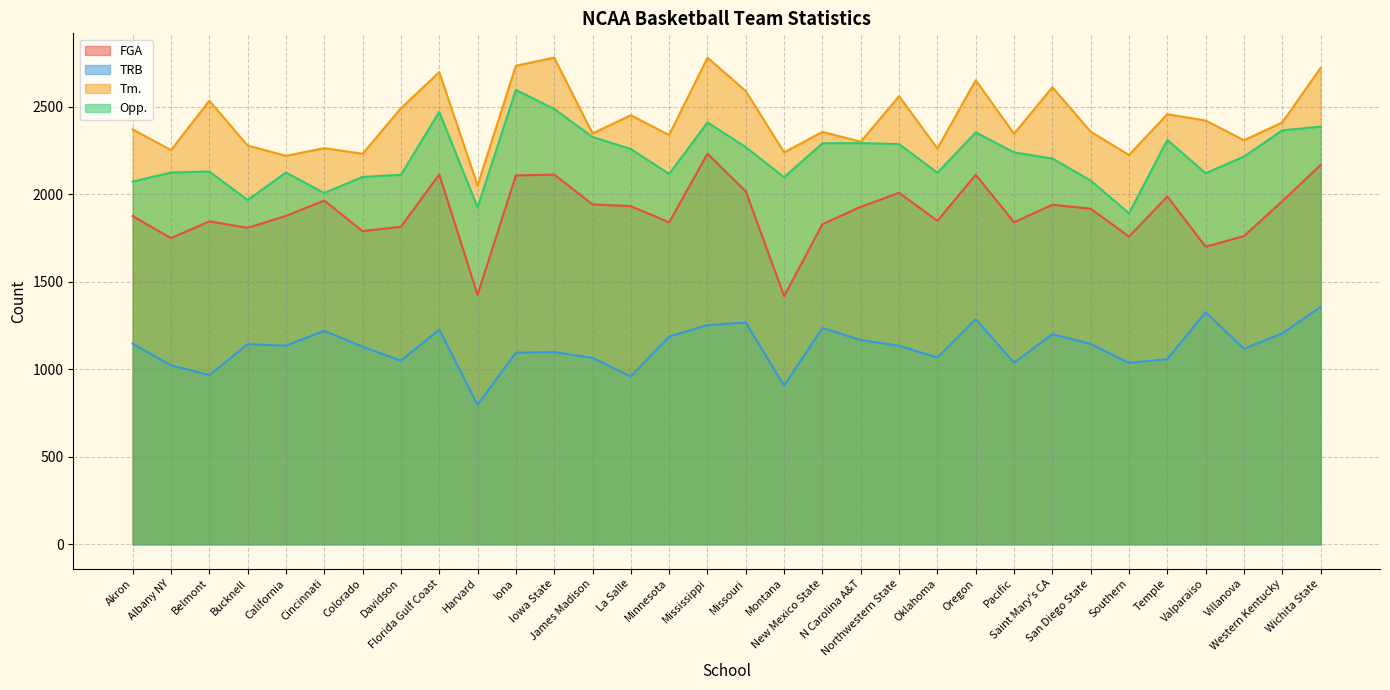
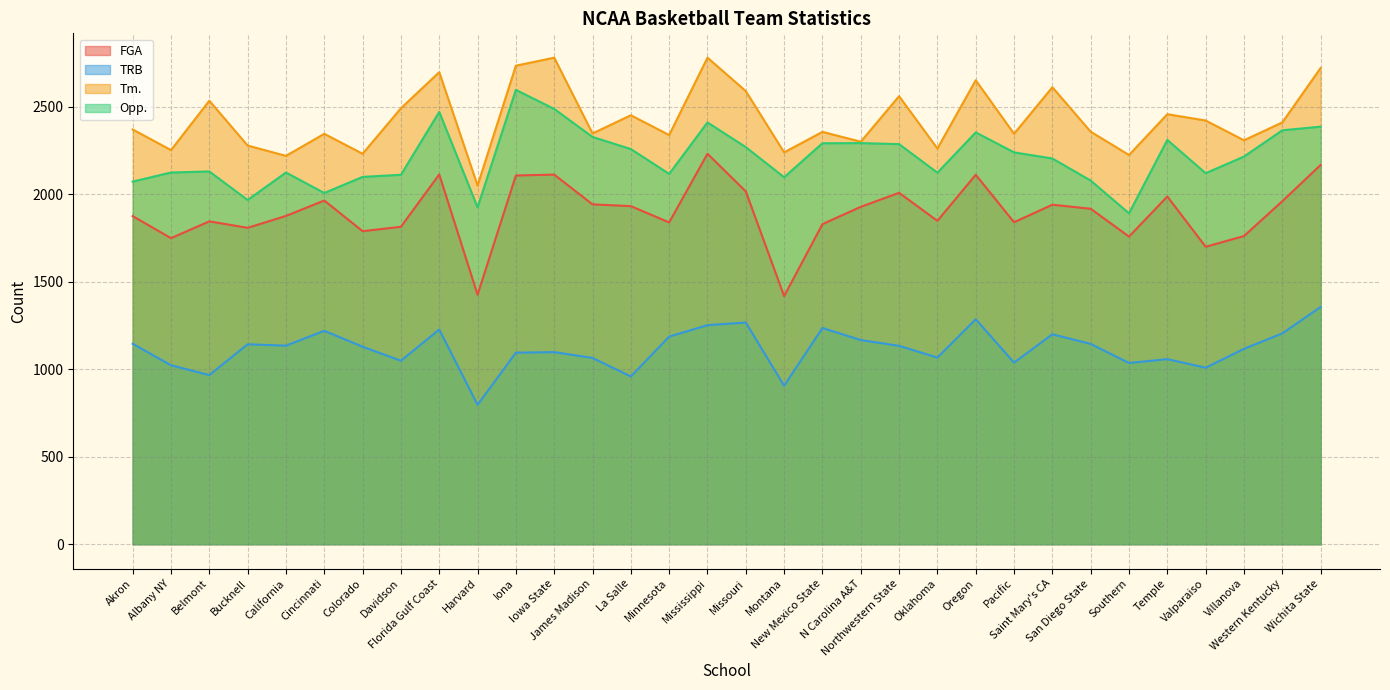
Tm., Cincinnati: 2260 -> 2340
TRB, Valparaiso: 1330 -> 1010
